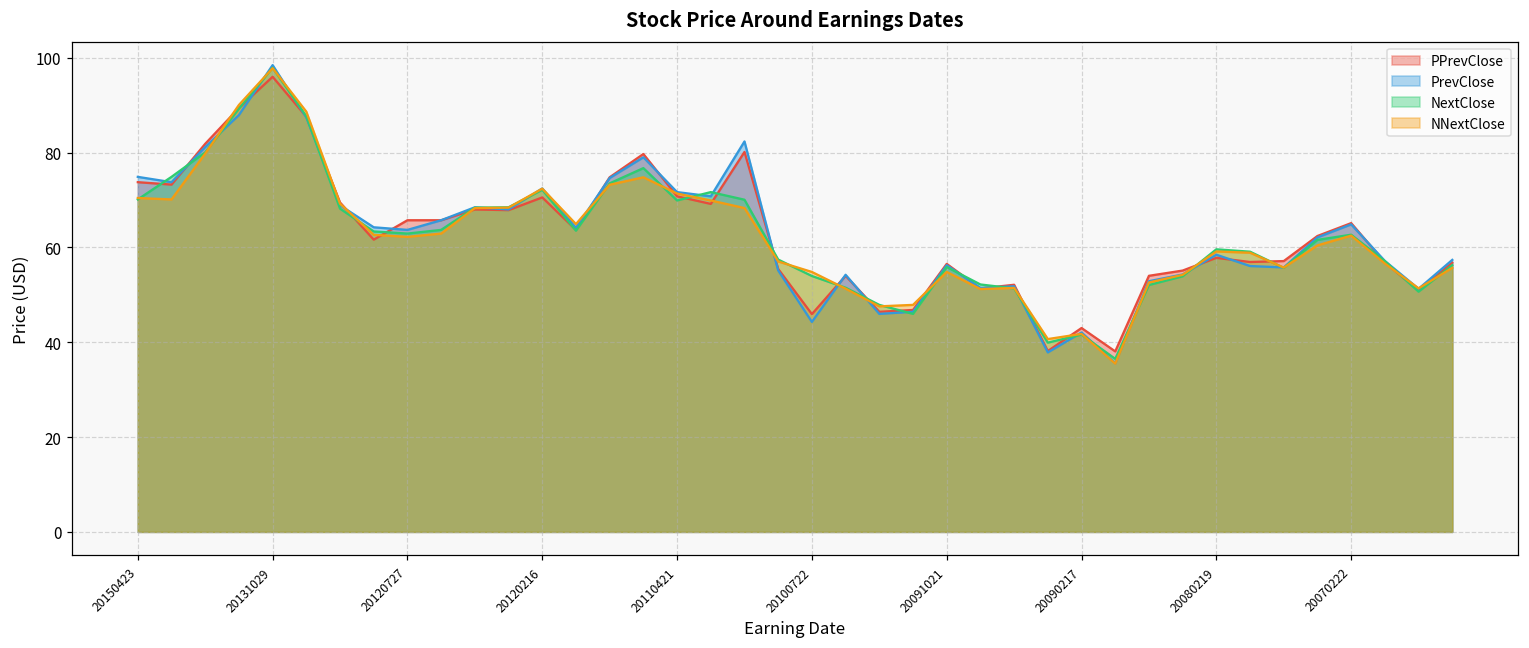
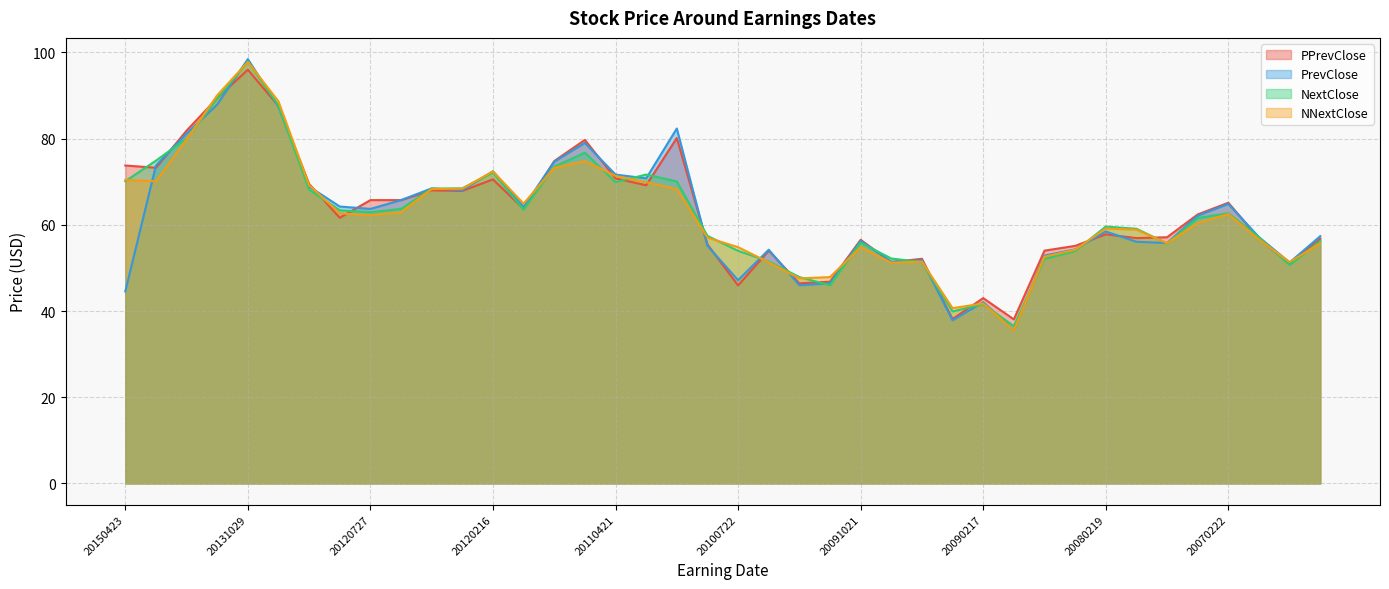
PrevClose, 20150423: 75 -> 45
PrevClose, 20100722: 44 -> 47
